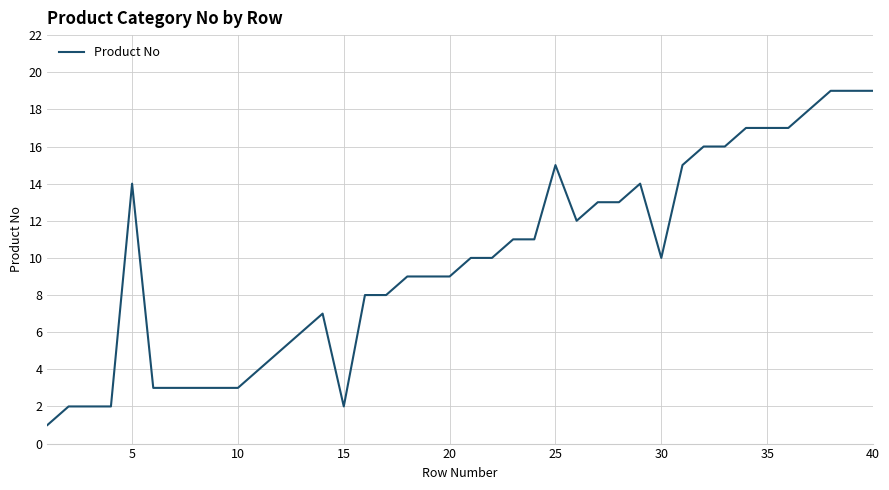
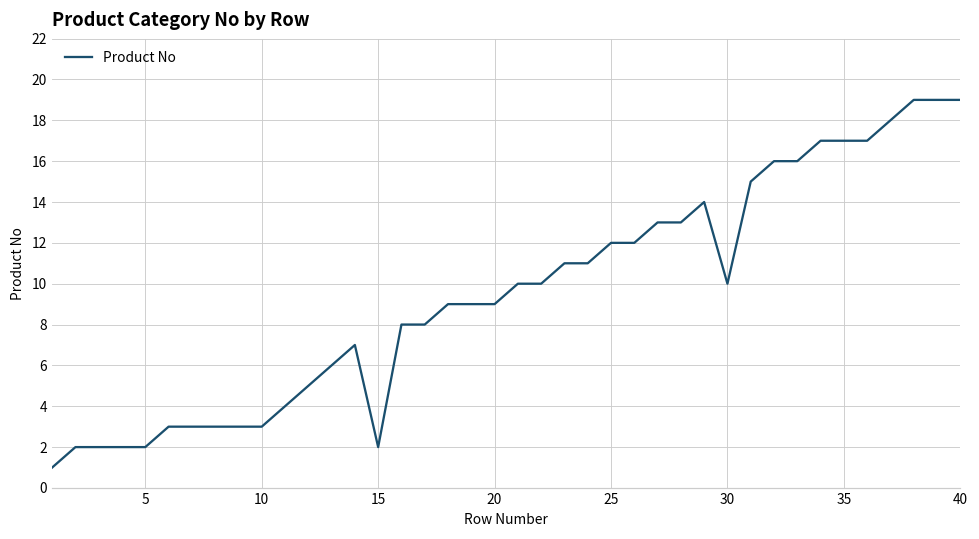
5: 14 -> 2
25: 15 -> 12
